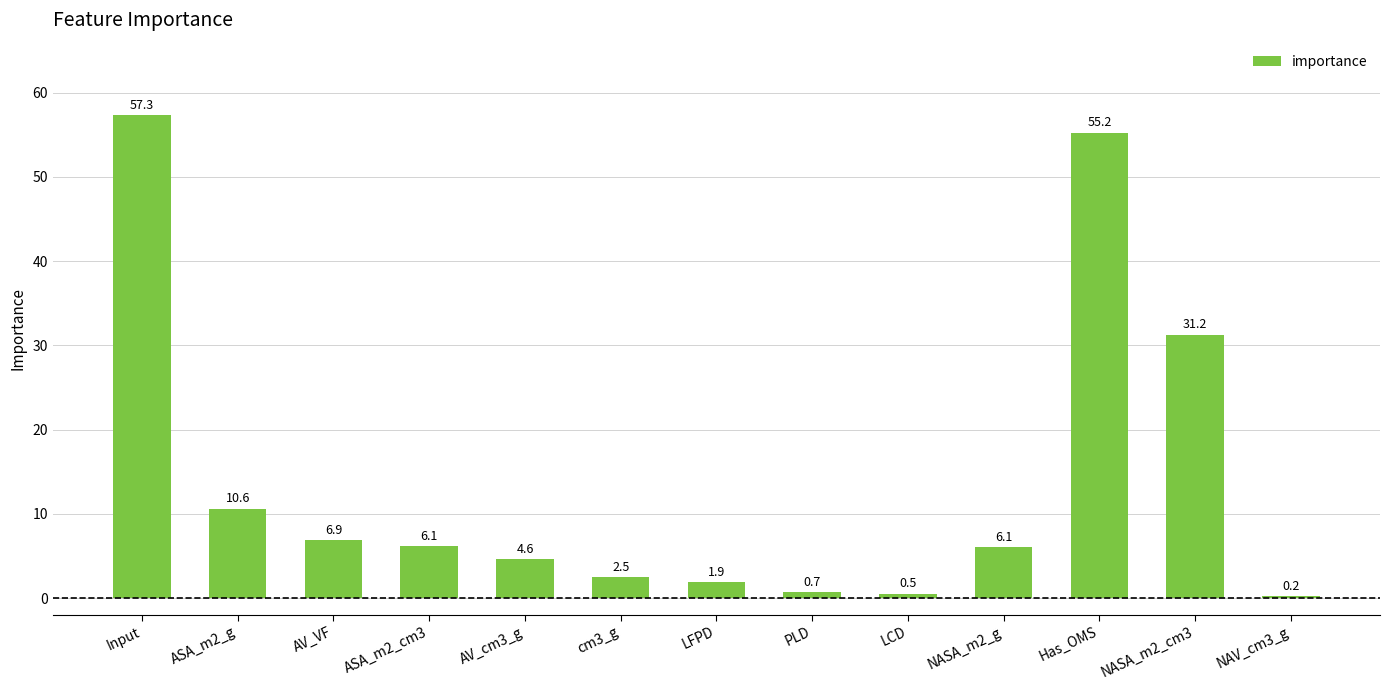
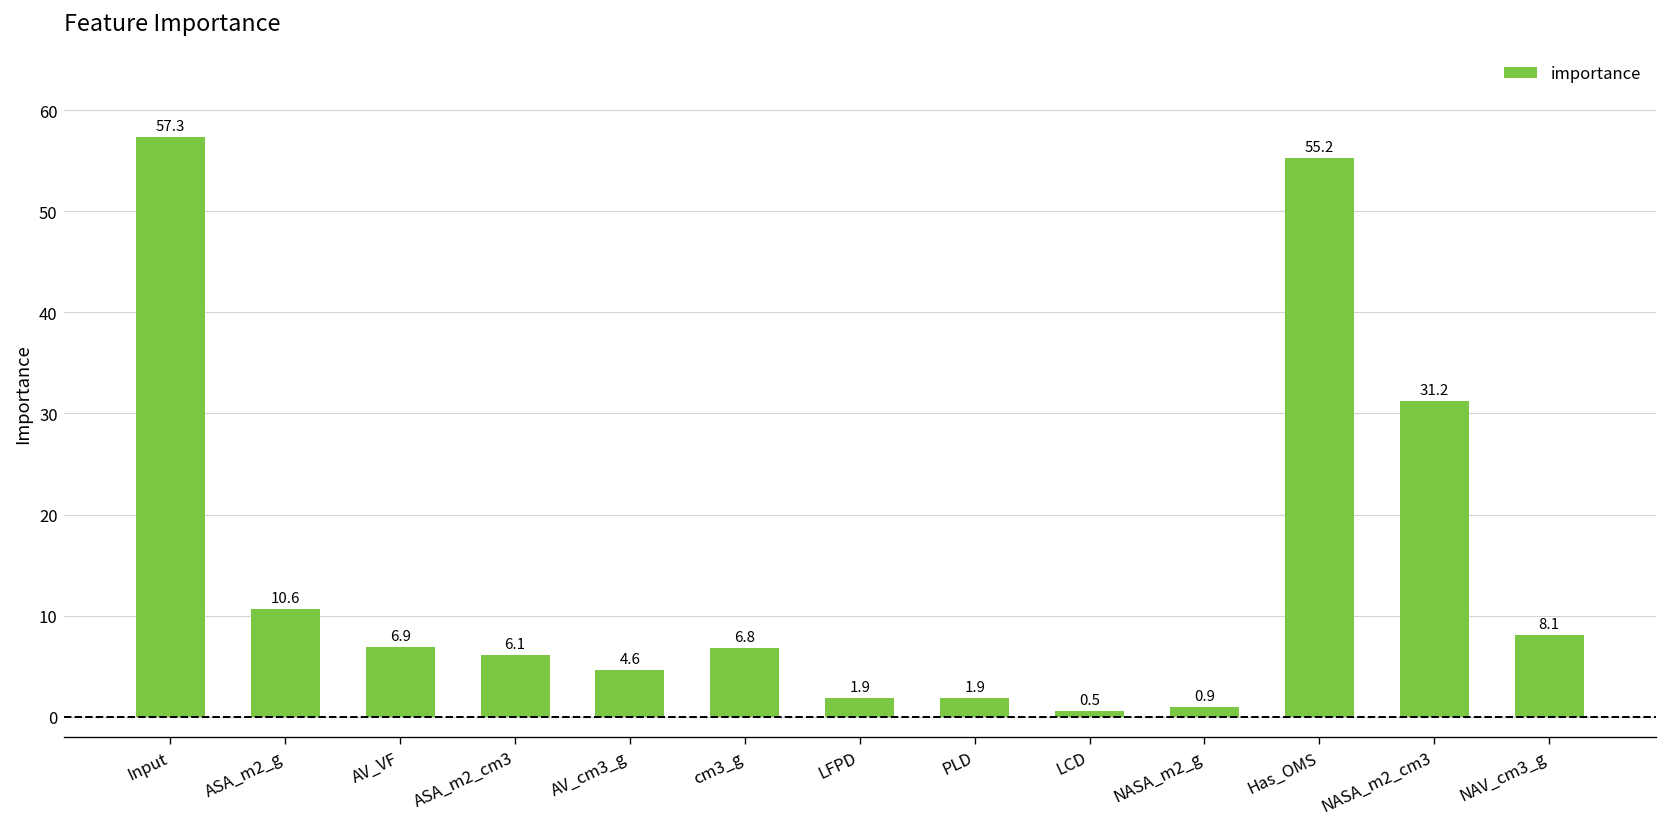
cm3_g: 2.5 -> 6.8
PLD: 0.7 -> 1.9
NASA_m2_g: 6.1 -> 0.9
NAV_cm3_g: 0.2 -> 8.1
